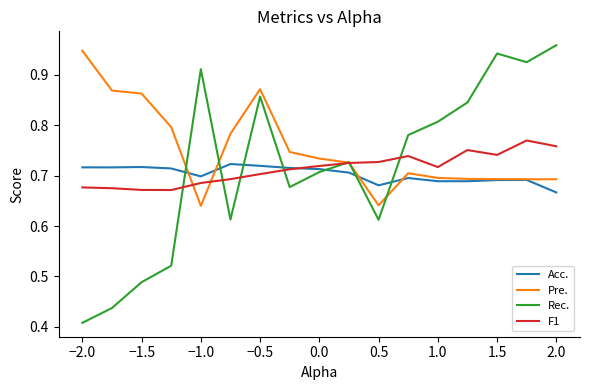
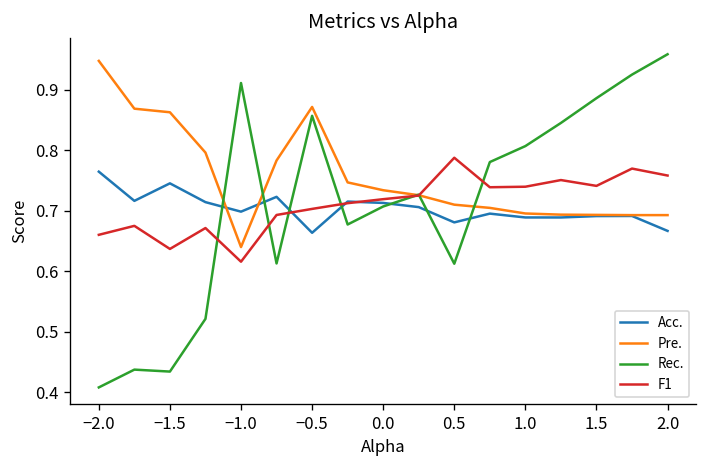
Acc., −2.0: 0.72 -> 0.76
F1, −2.0: 0.68 -> 0.66
Acc., −1.5: 0.72 -> 0.75
Rec., −1.5: 0.49 -> 0.43
F1, −1.5: 0.67 -> 0.64
F1, −1.0: 0.69 -> 0.62
Acc., −0.5: 0.72 -> 0.66
Pre., 0.5: 0.64 -> 0.71
F1, 0.5: 0.73 -> 0.79
F1, 1.0: 0.72 -> 0.74
Rec., 1.5: 0.94 -> 0.89
